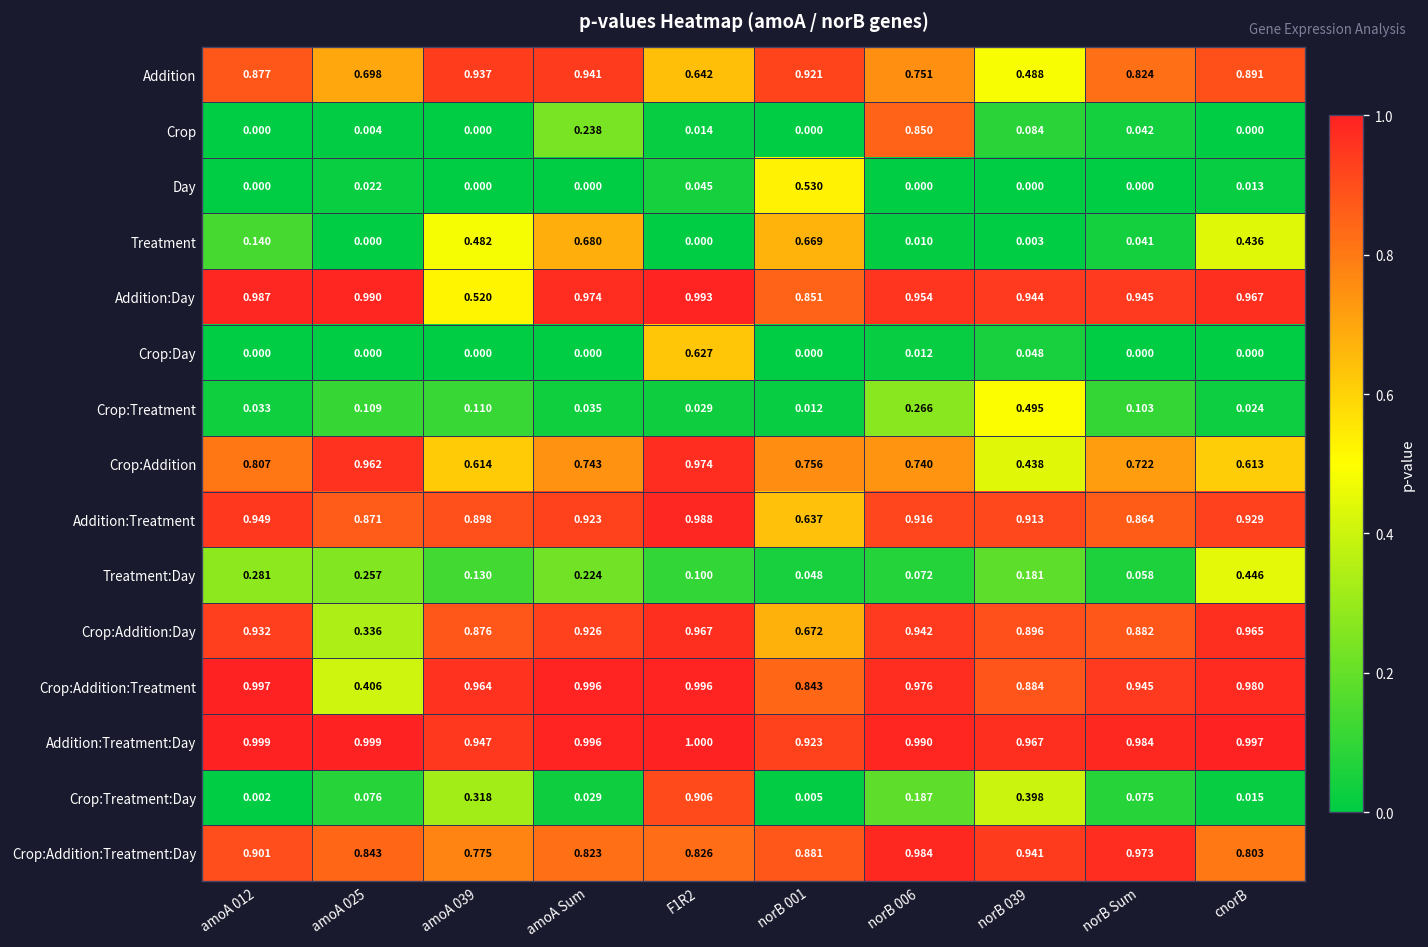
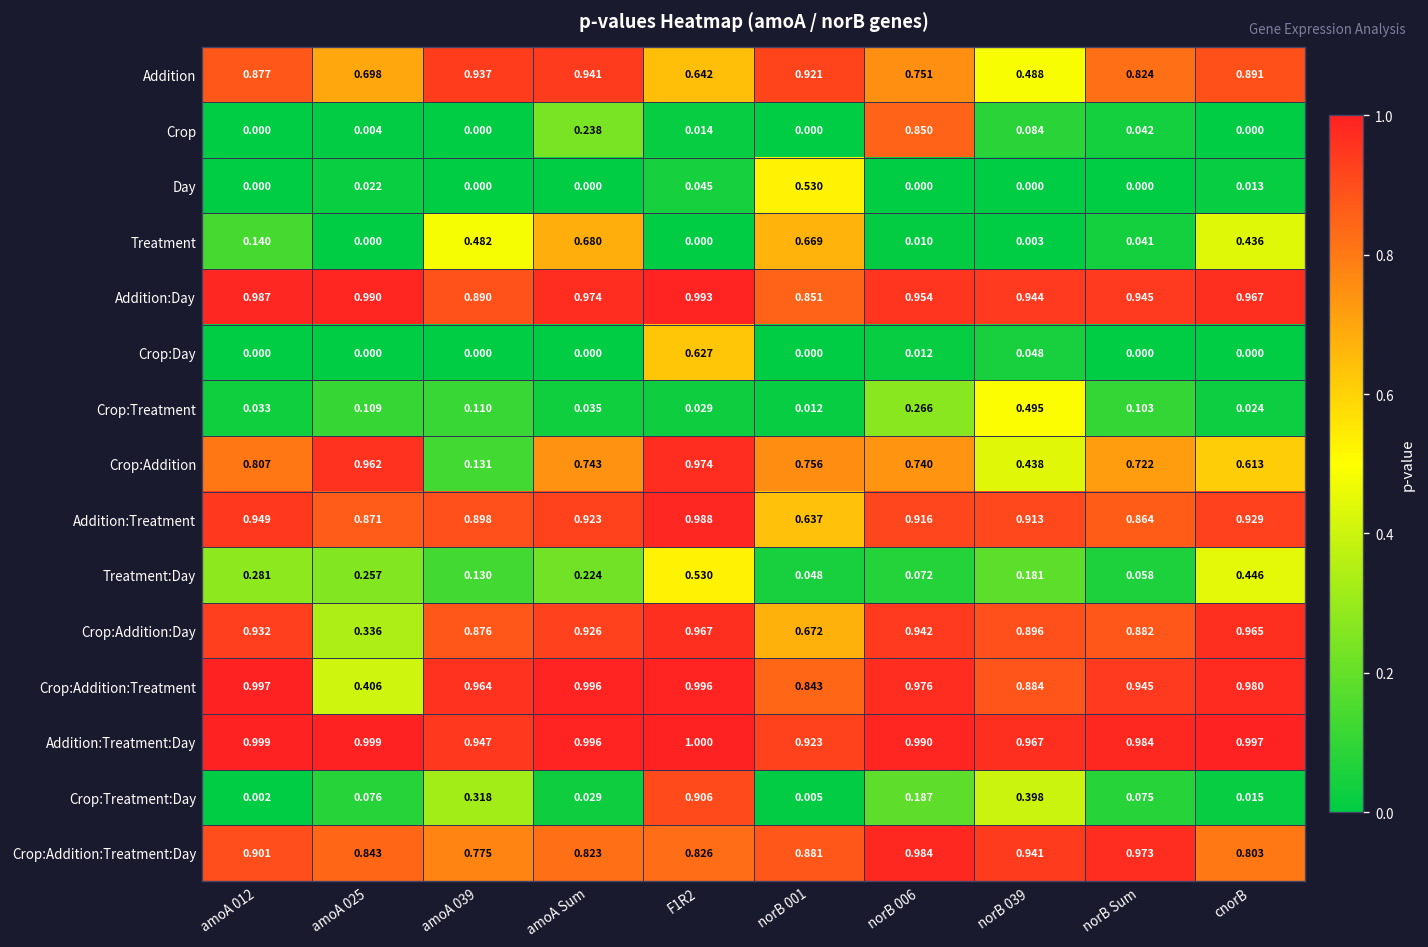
Addition:Day, amoA 039: 0.520 -> 0.890
Crop:Addition, amoA 039: 0.614 -> 0.131
Treatment:Day, F1R2: 0.100 -> 0.530
